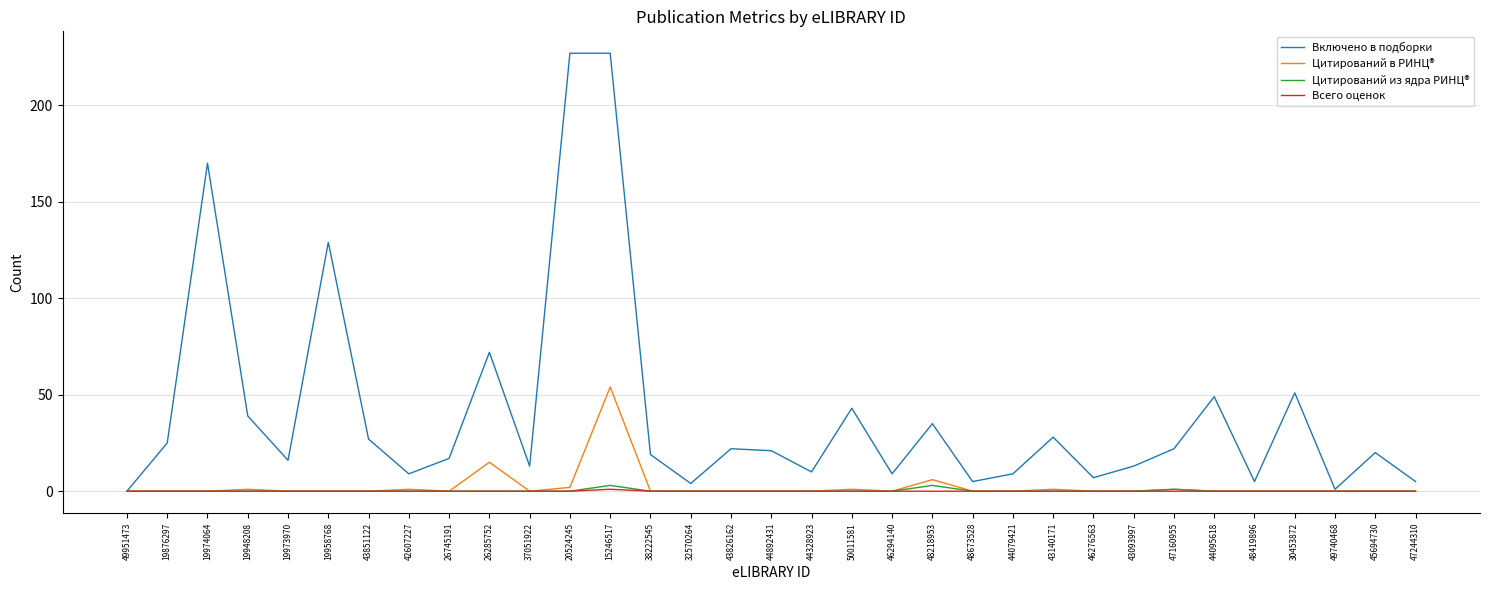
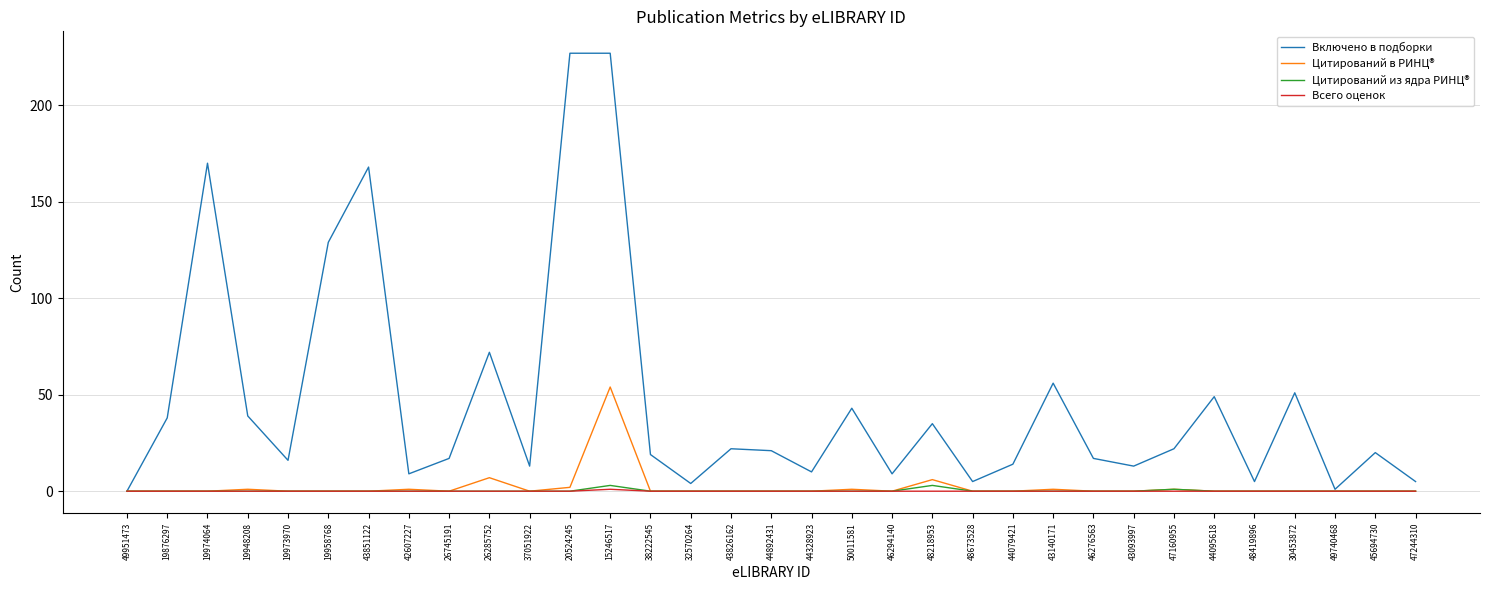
Включено в подборки, 19876297: 25 -> 38
Включено в подборки, 43851122: 27 -> 168
Цитирований в РИНЦ®, 26285752: 15 -> 7
Включено в подборки, 44079421: 9 -> 14
Включено в подборки, 43140171: 28 -> 56
Включено в подборки, 46276563: 7 -> 17
